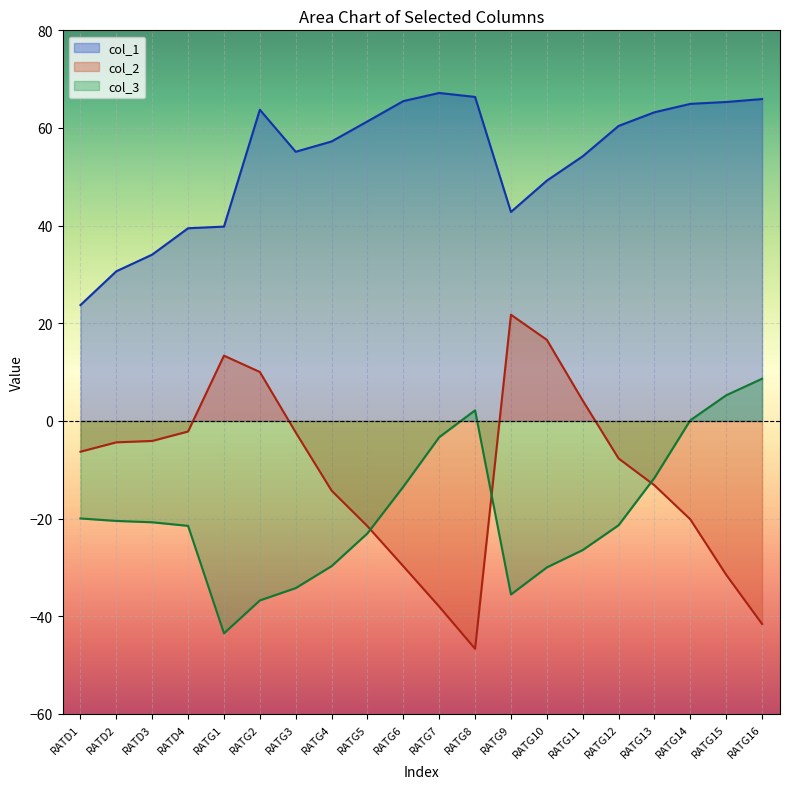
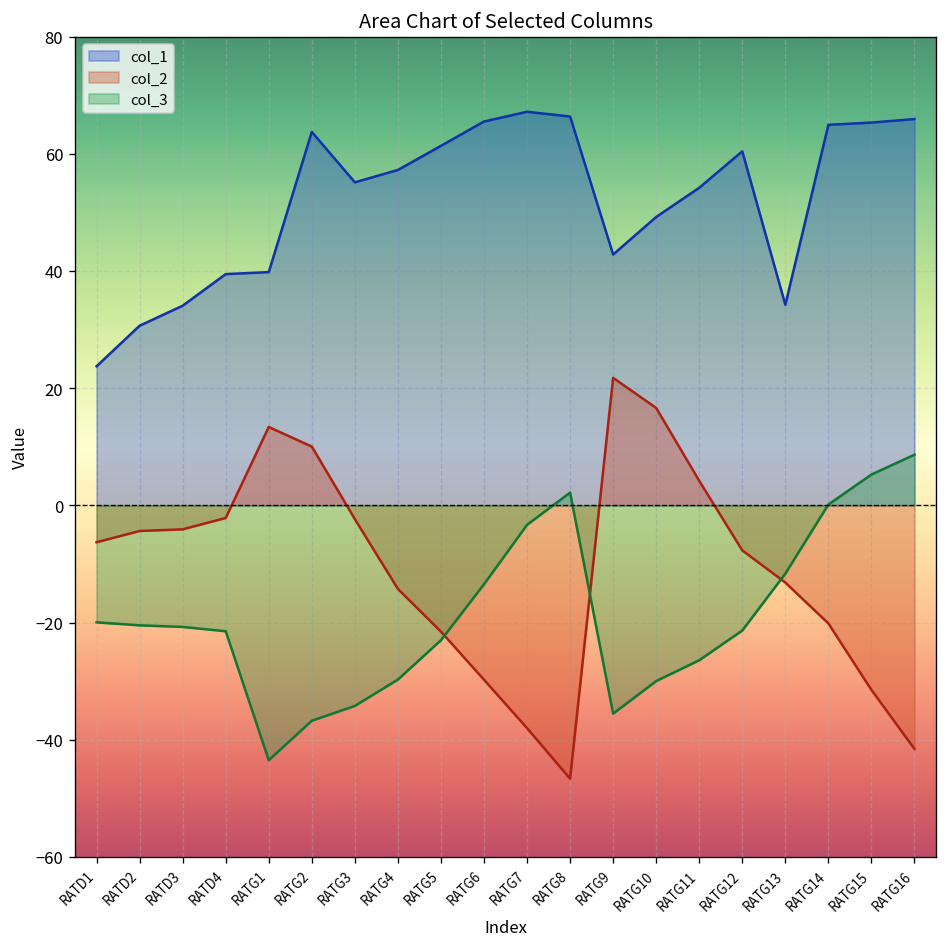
col_1, RATG13: 63 -> 34
